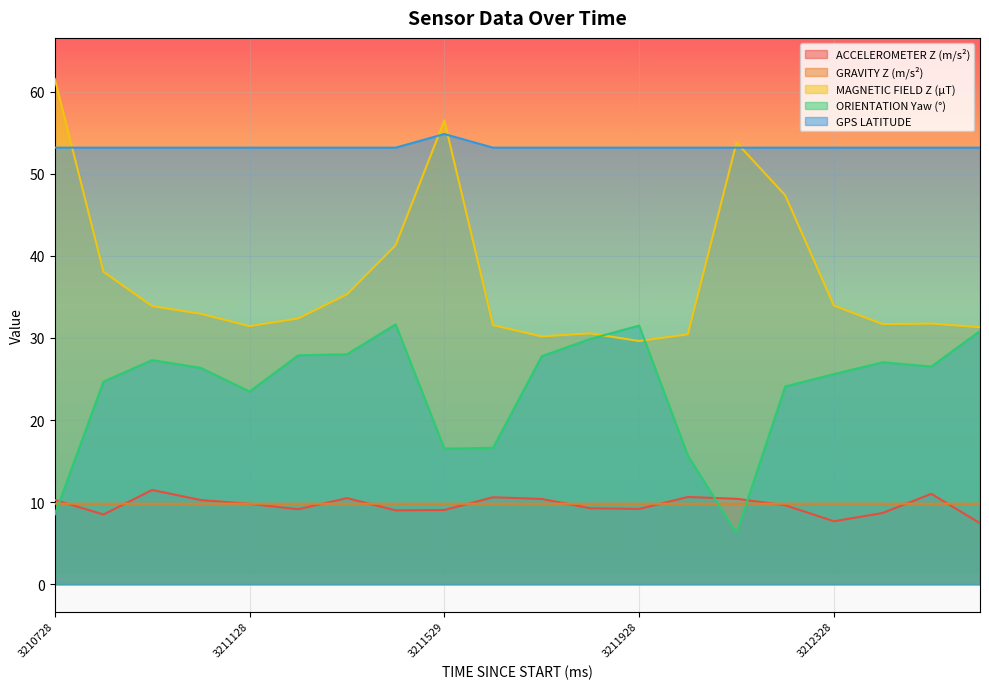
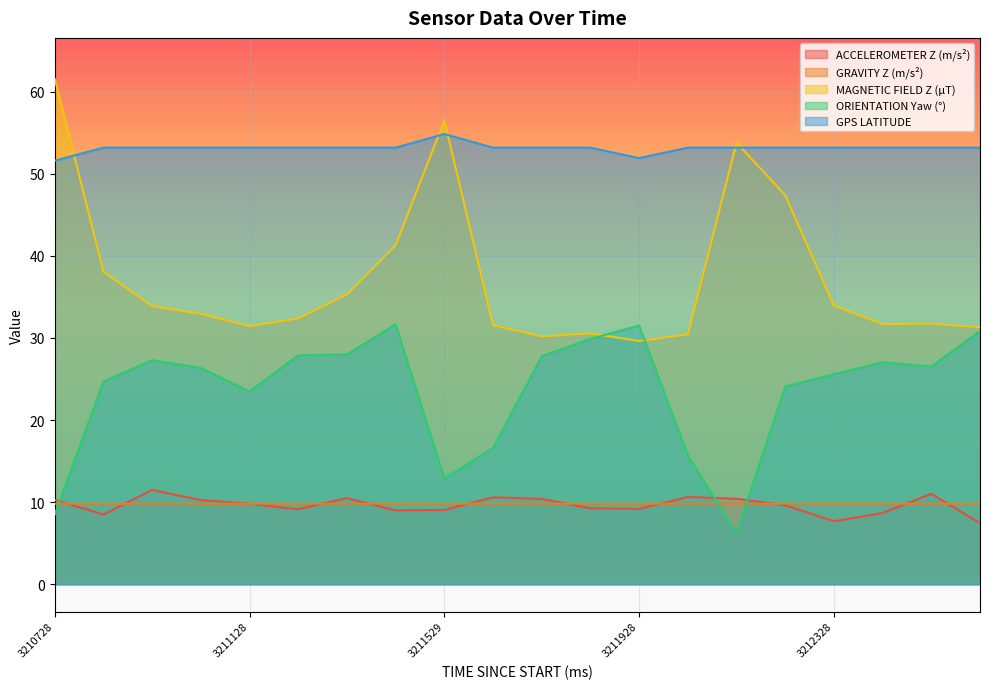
GPS LATITUDE, 3210728: 53 -> 52
ORIENTATION Yaw (°), 3211529: 17 -> 13
GPS LATITUDE, 3211928: 53 -> 52
